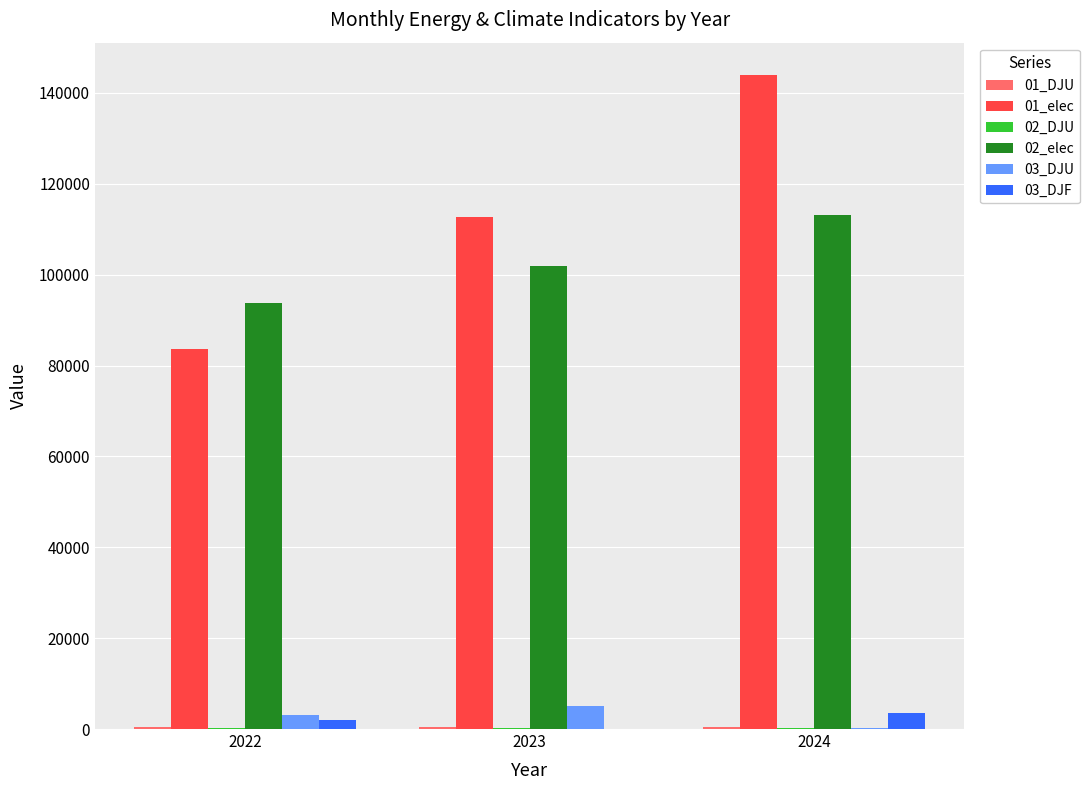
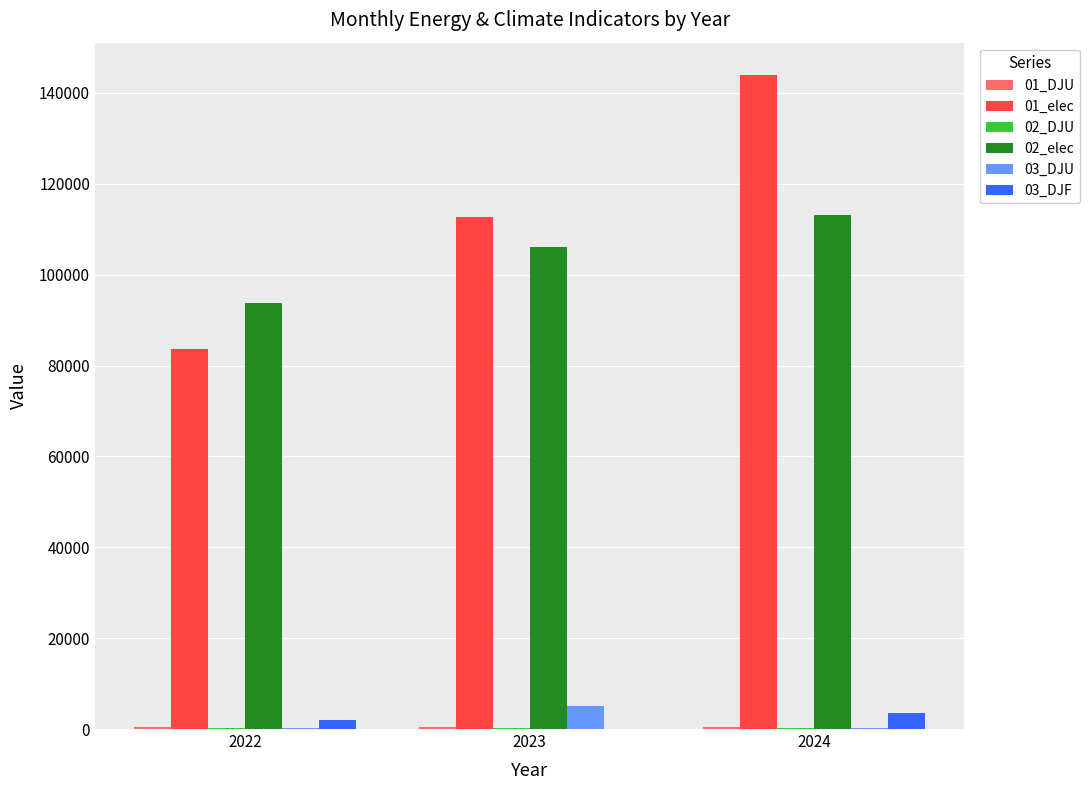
03_DJU, 2022: 3000 -> 0
02_elec, 2023: 102000 -> 106000
